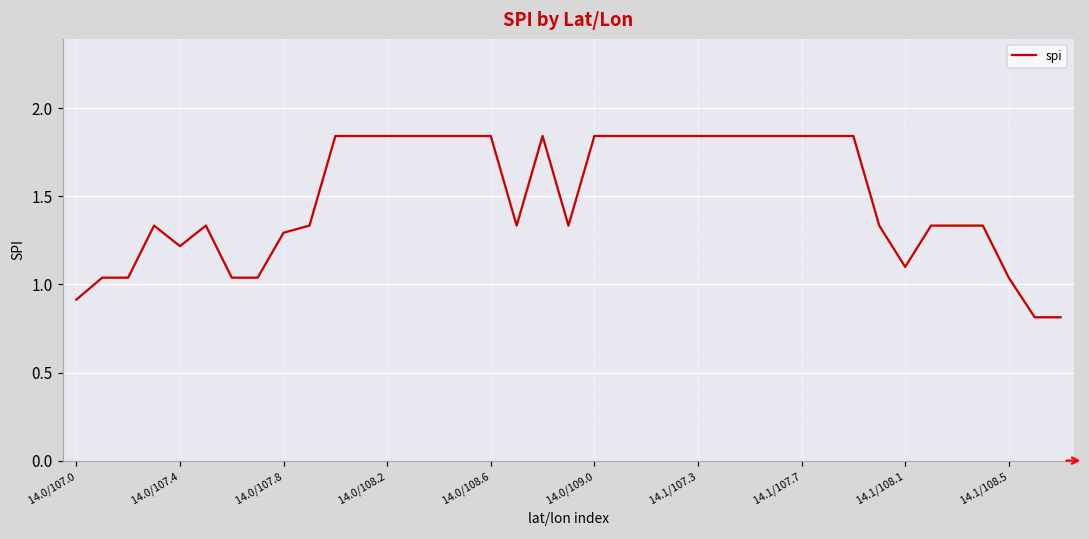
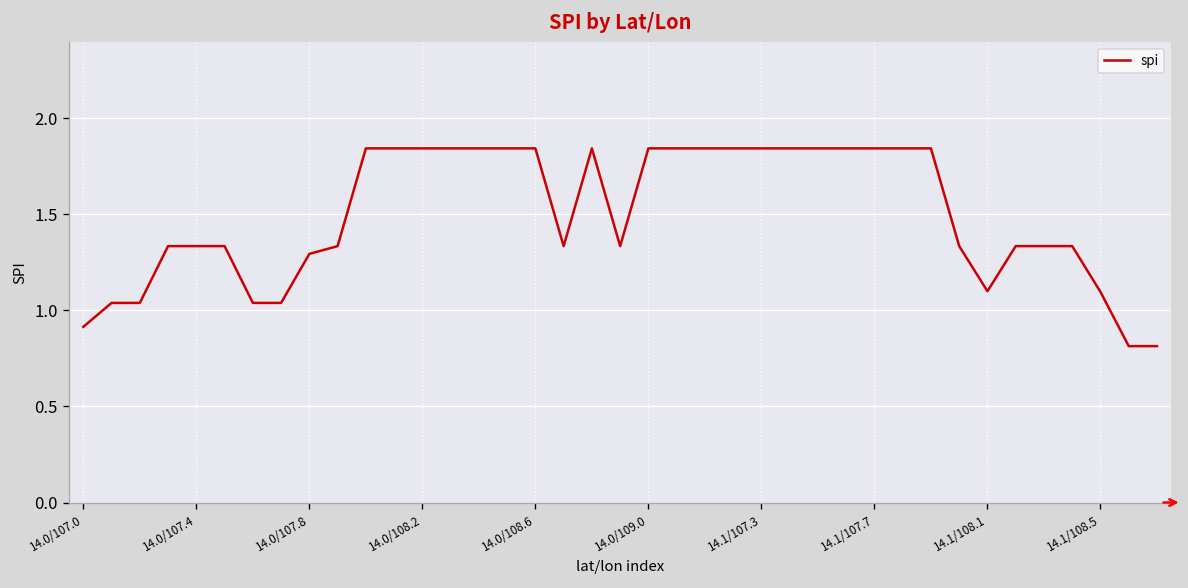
14.0/107.4: 1.22 -> 1.33
14.1/108.5: 1.04 -> 1.10
